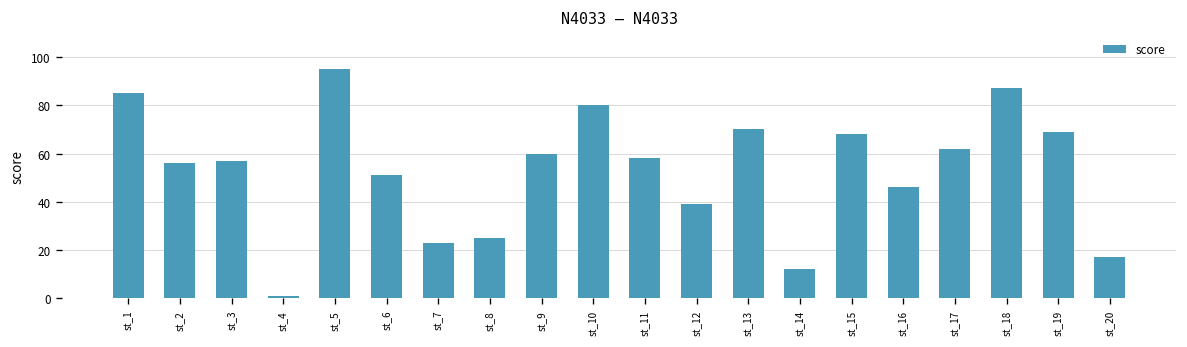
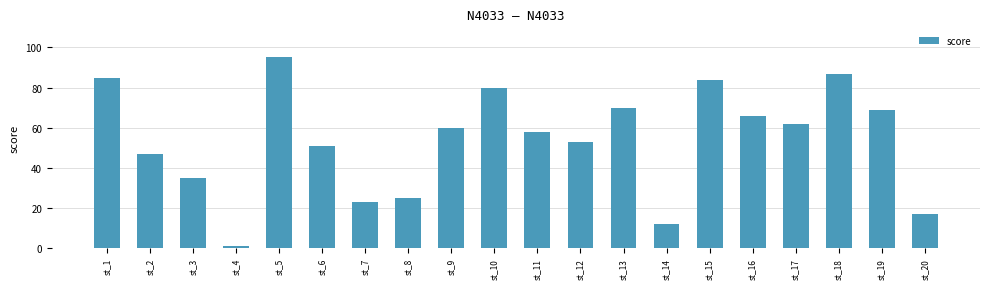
st_2: 56 -> 47
st_3: 57 -> 35
st_12: 39 -> 53
st_15: 68 -> 84
st_16: 46 -> 66
